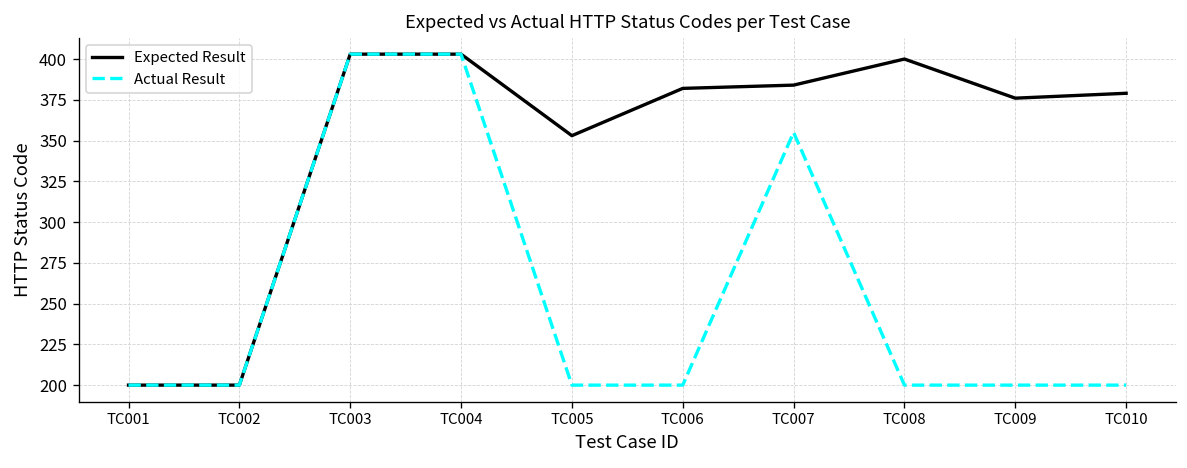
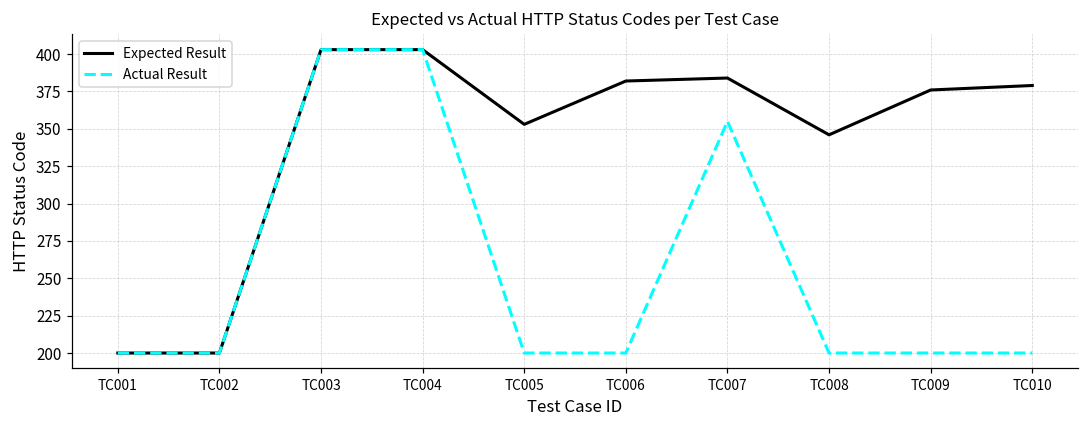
Expected Result, TC008: 400 -> 346
